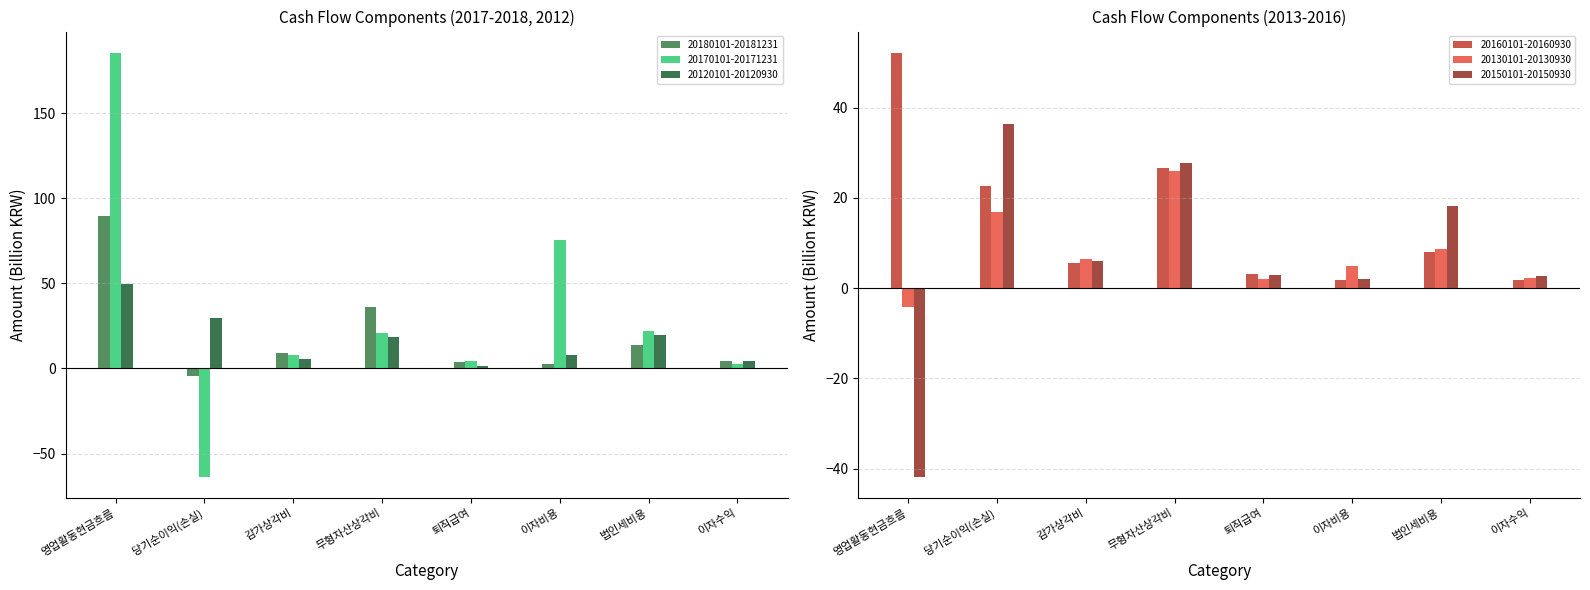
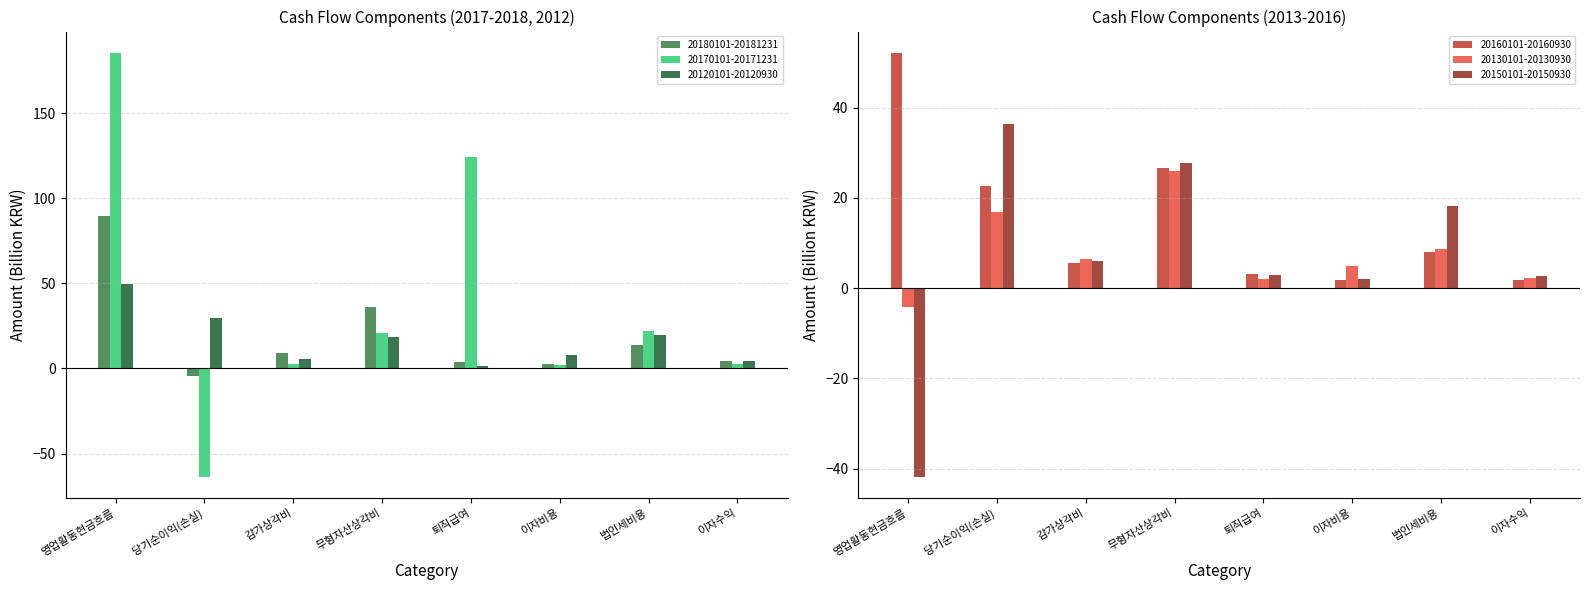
Cash Flow Components (2017-2018, 2012), 20170101-20171231, 감가상각비: 8 -> 3
Cash Flow Components (2017-2018, 2012), 20170101-20171231, 퇴직급여: 4 -> 124
Cash Flow Components (2017-2018, 2012), 20170101-20171231, 이자비용: 75 -> 2
